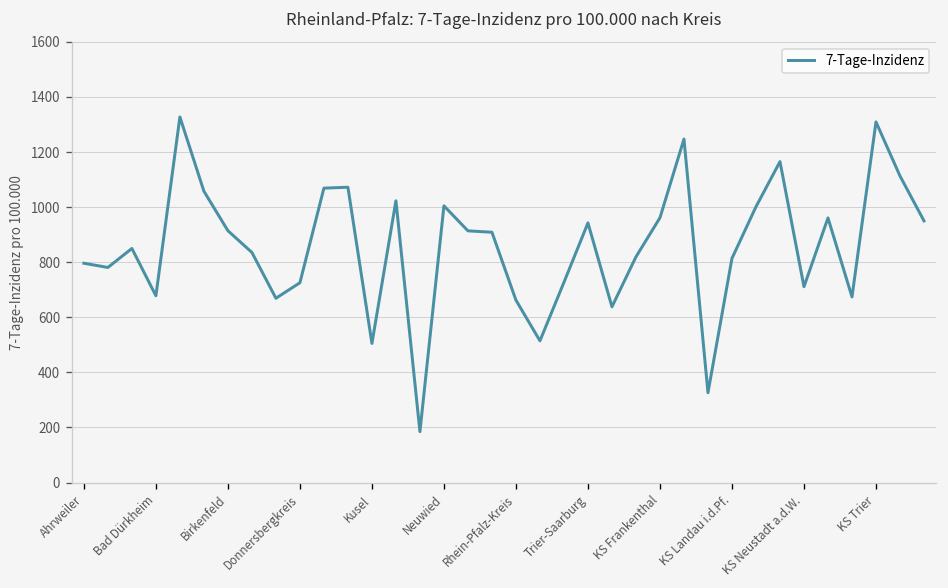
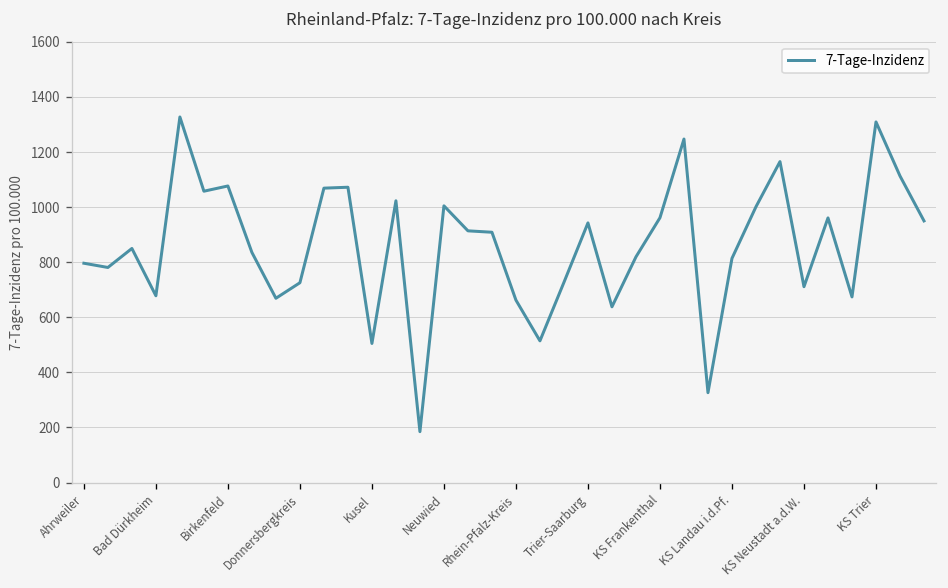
Birkenfeld: 910 -> 1080
